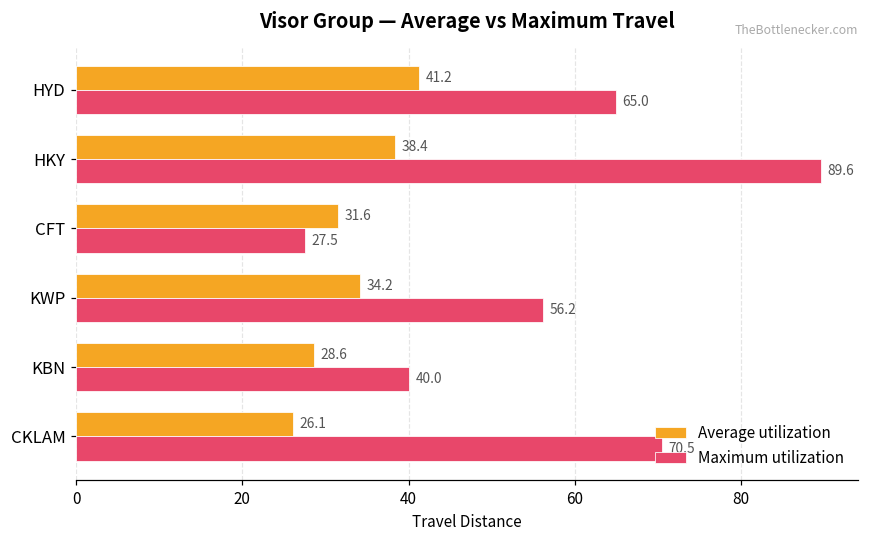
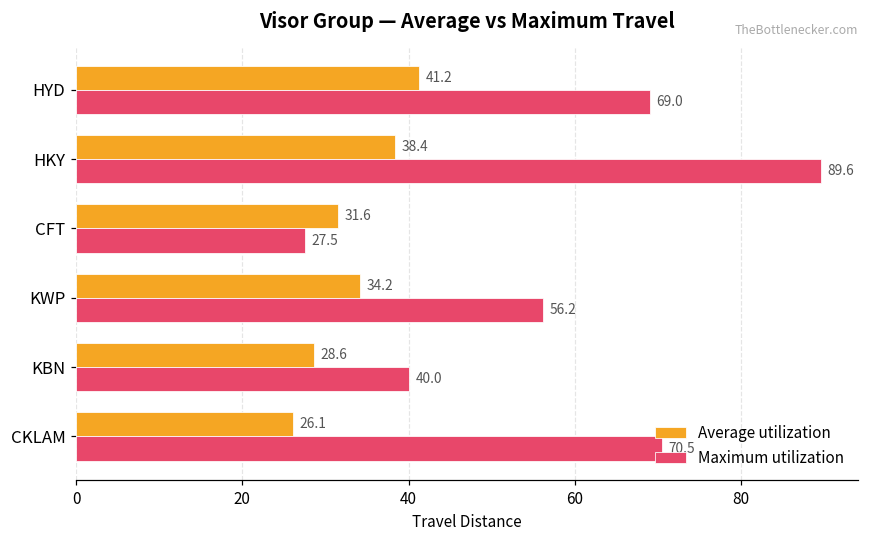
Maximum utilization, HYD: 65.0 -> 69.0
